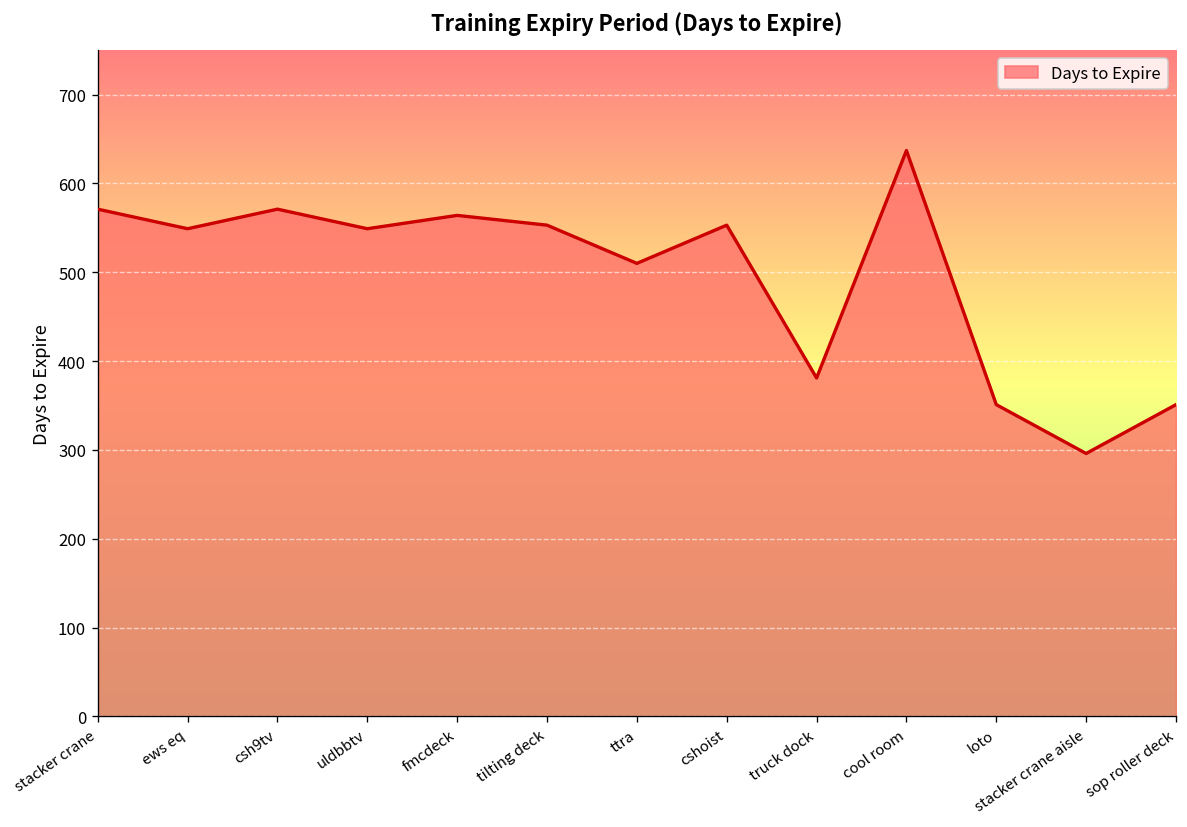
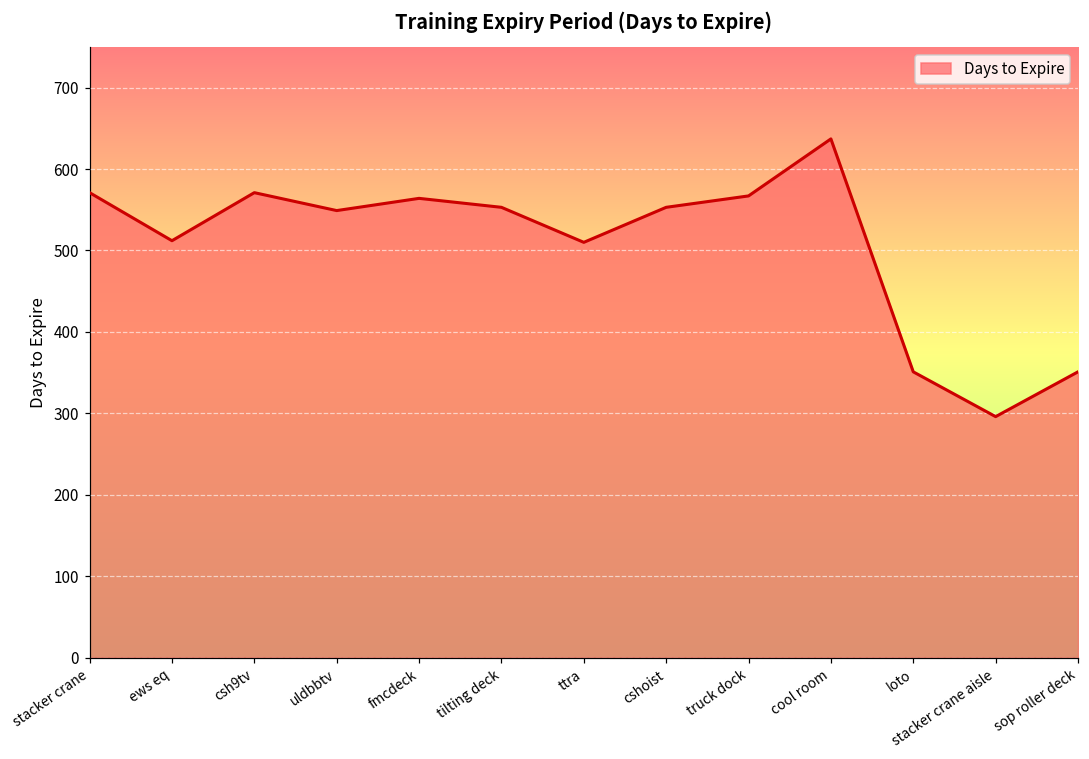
ews eq: 550 -> 510
truck dock: 380 -> 570
